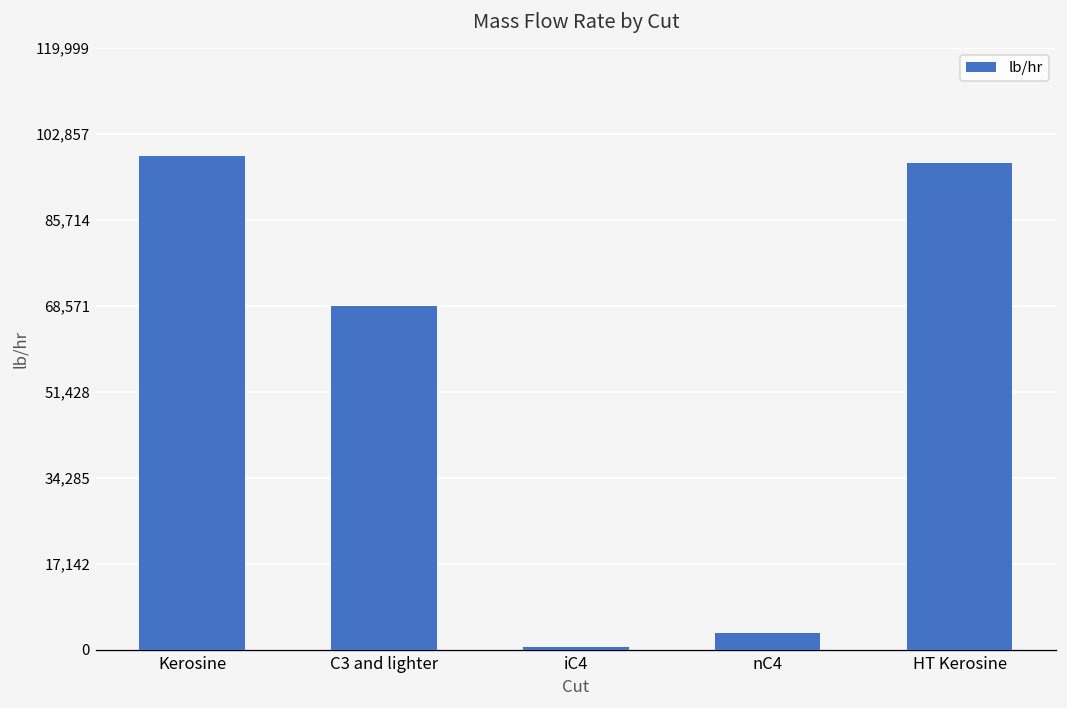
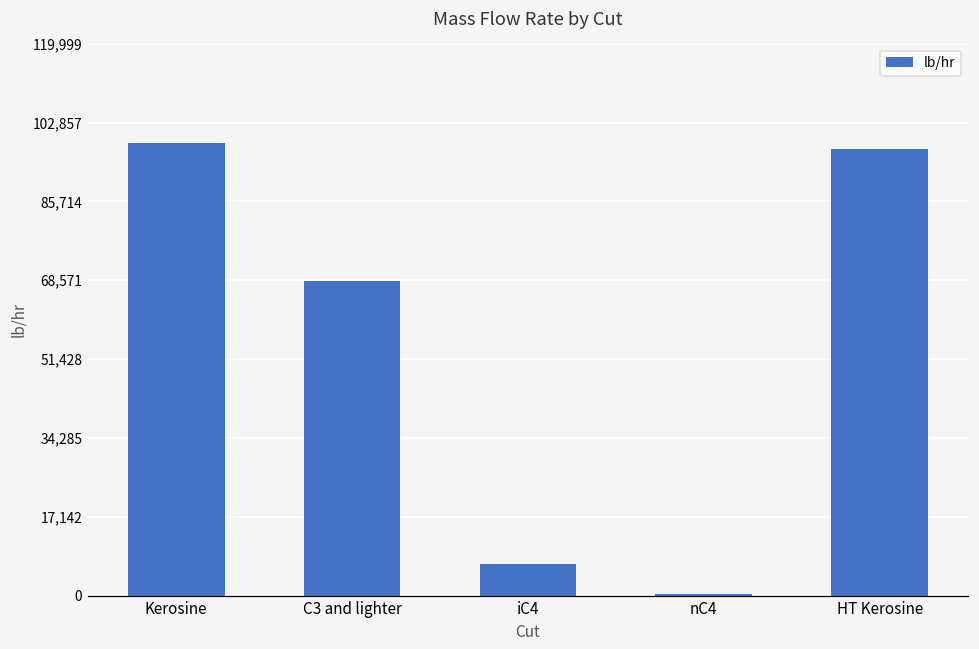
iC4: 1,000 -> 7,000
nC4: 3,000 -> 0
